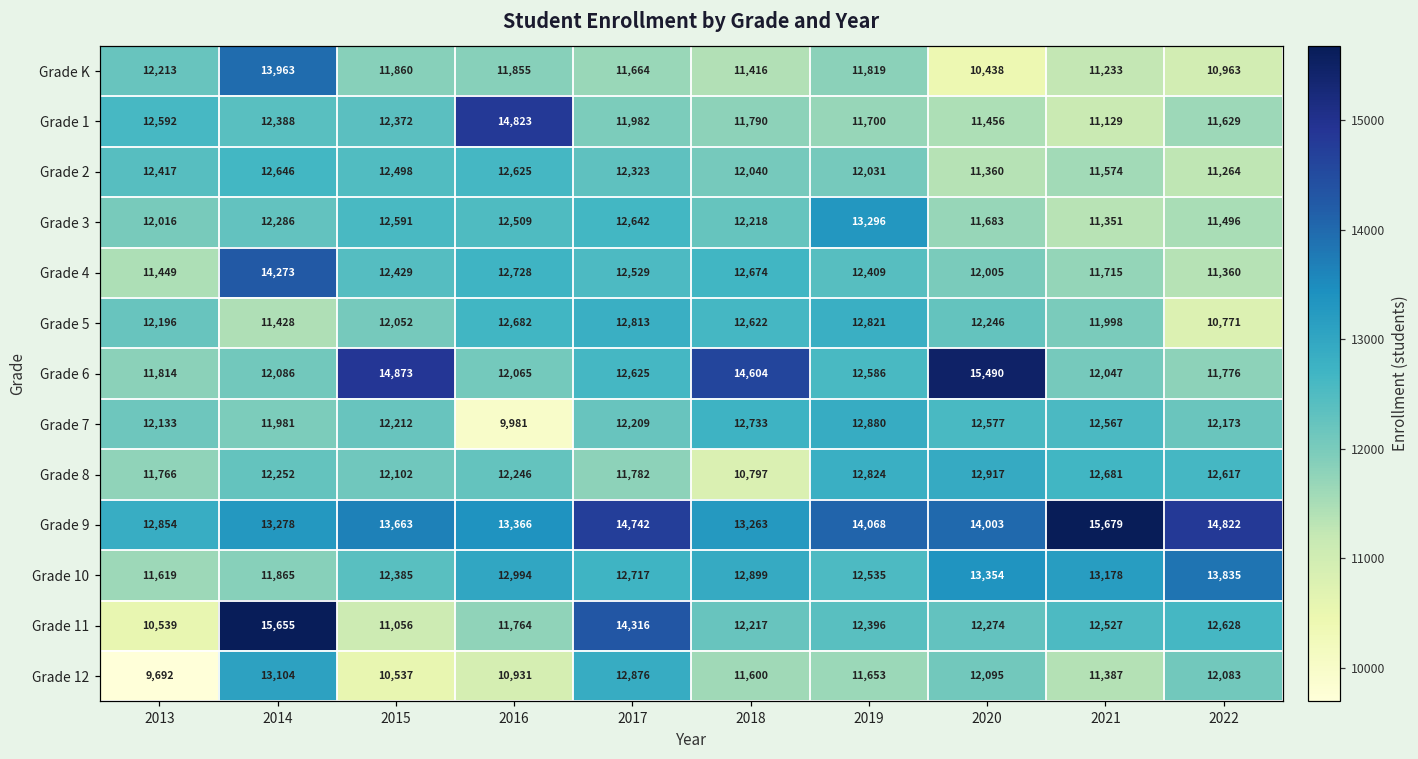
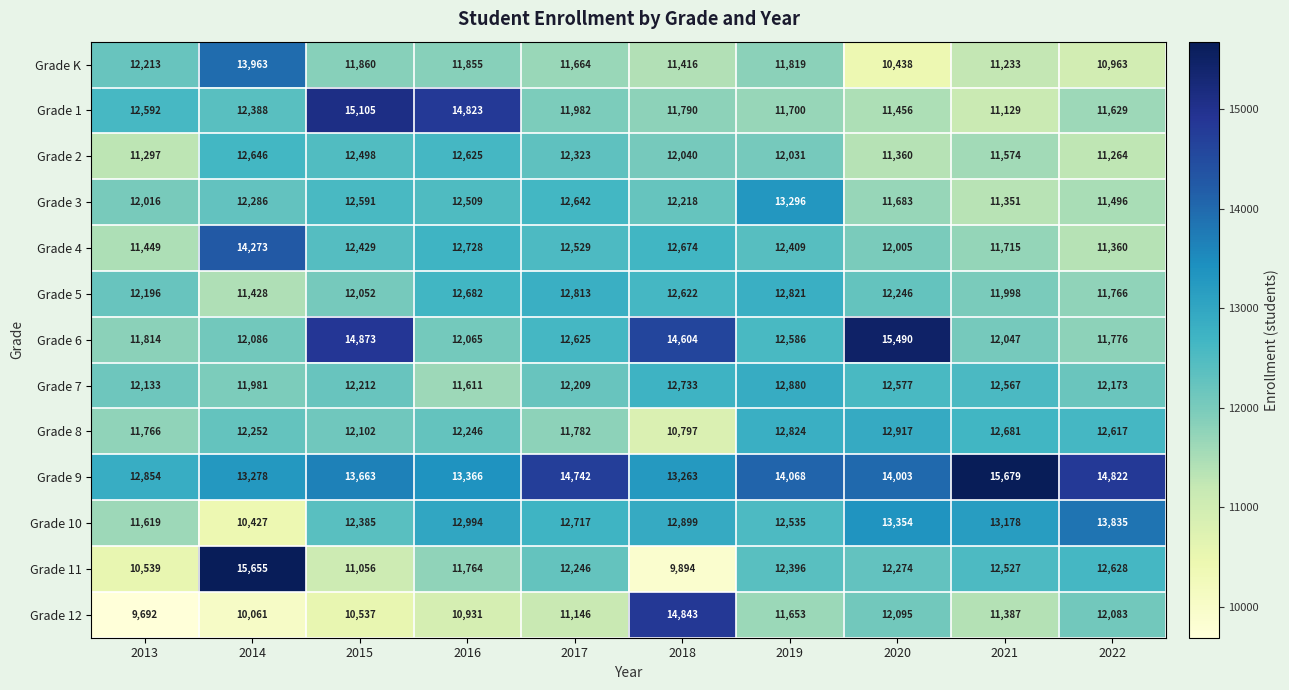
Grade 1, 2015: 12,372 -> 15,105
Grade 2, 2013: 12,417 -> 11,297
Grade 5, 2022: 10,771 -> 11,766
Grade 7, 2016: 9,981 -> 11,611
Grade 10, 2014: 11,865 -> 10,427
Grade 11, 2017: 14,316 -> 12,246
Grade 11, 2018: 12,217 -> 9,894
Grade 12, 2014: 13,104 -> 10,061
Grade 12, 2017: 12,876 -> 11,146
Grade 12, 2018: 11,600 -> 14,843
